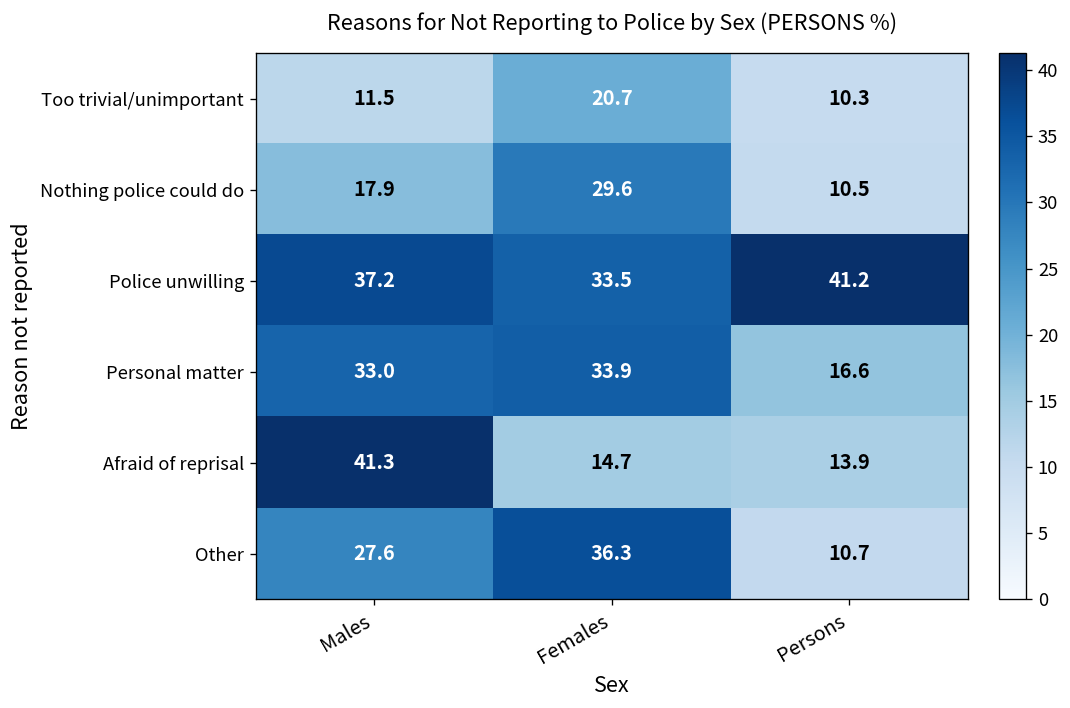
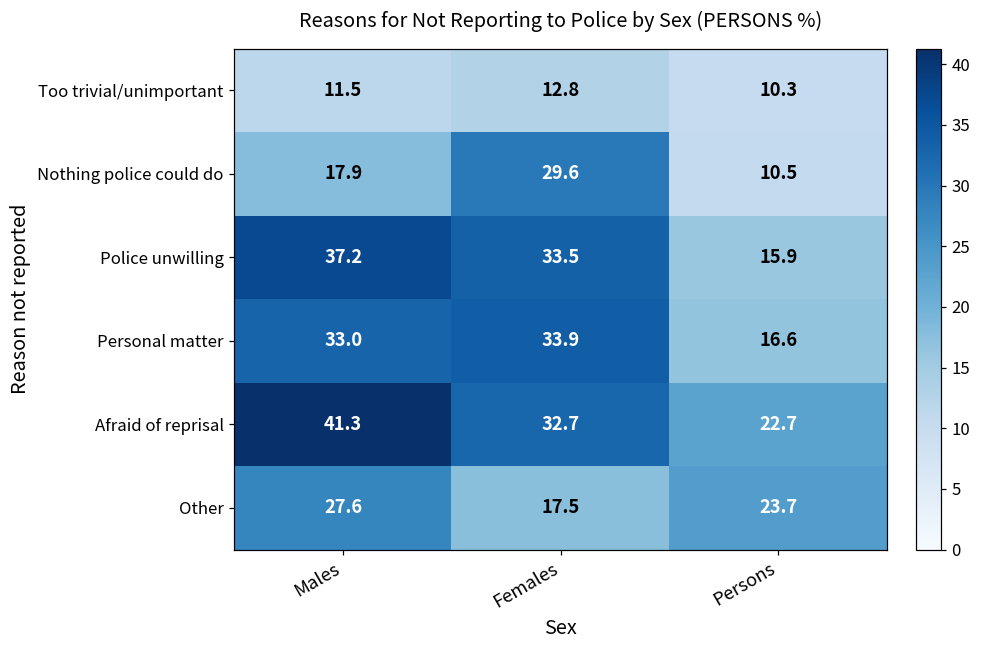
Too trivial/unimportant, Females: 20.7 -> 12.8
Police unwilling, Persons: 41.2 -> 15.9
Afraid of reprisal, Females: 14.7 -> 32.7
Afraid of reprisal, Persons: 13.9 -> 22.7
Other, Females: 36.3 -> 17.5
Other, Persons: 10.7 -> 23.7
